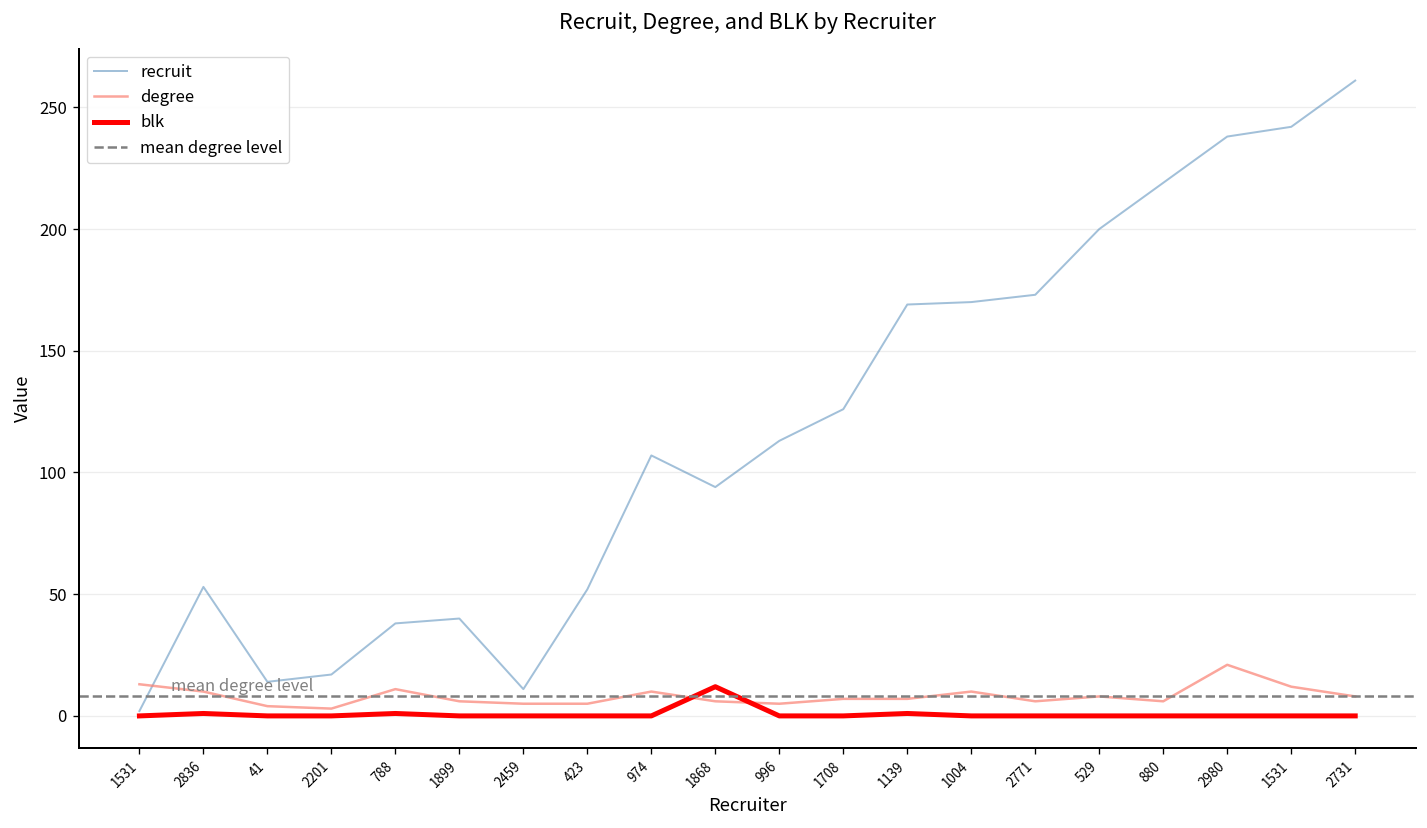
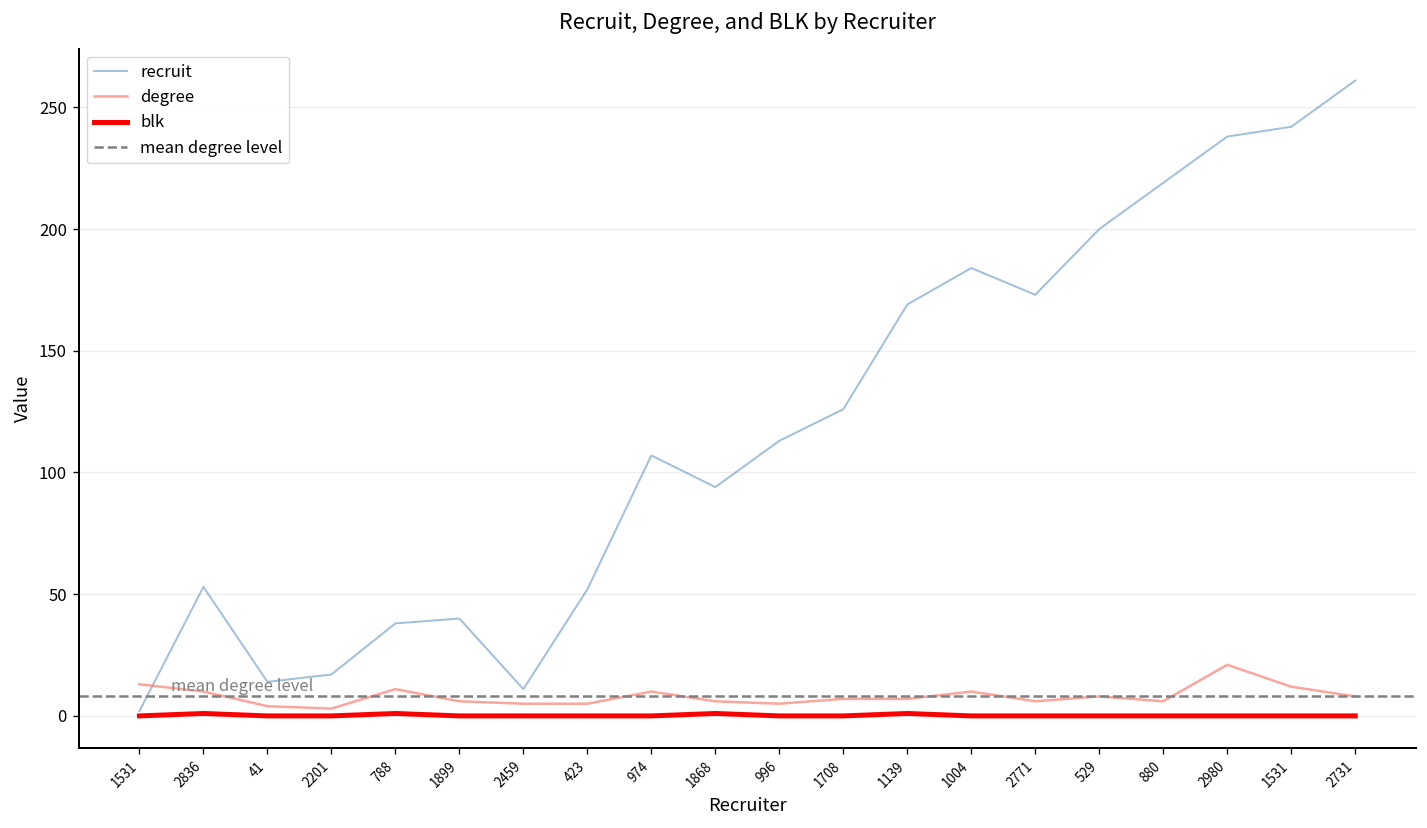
blk, 1868: 12 -> 1
recruit, 1004: 170 -> 184
